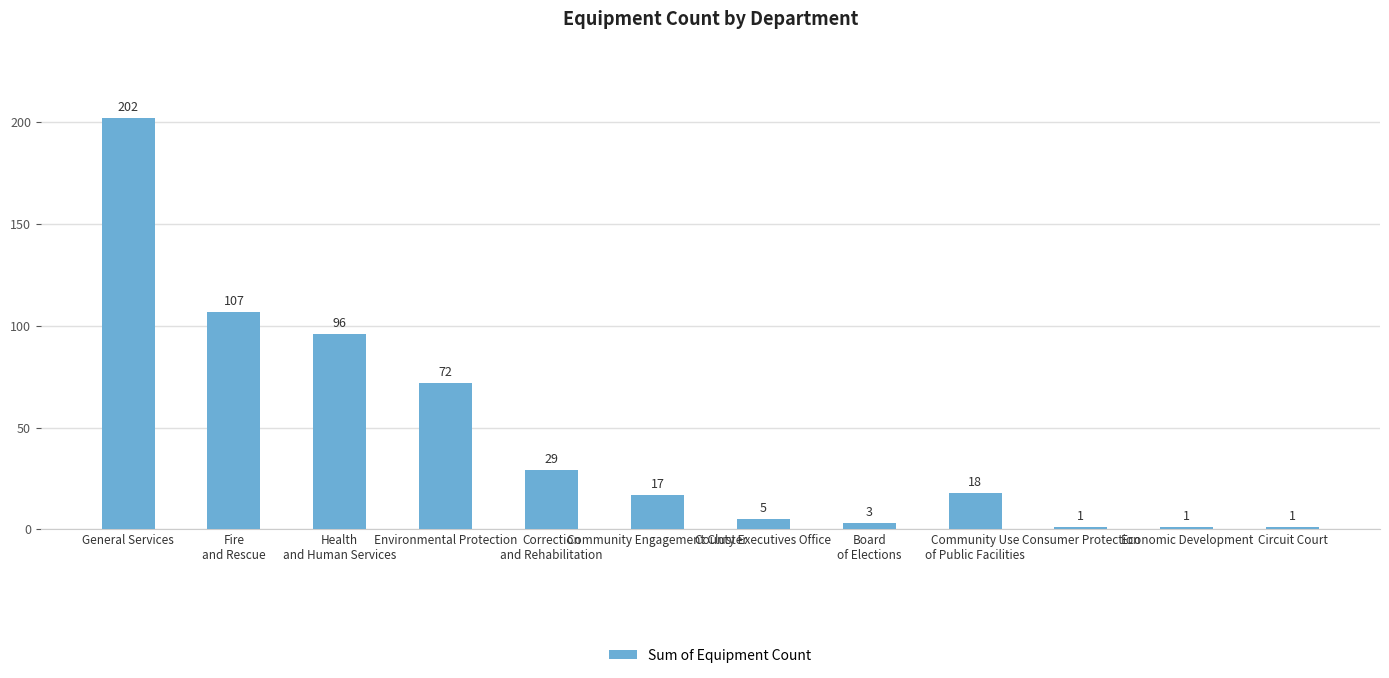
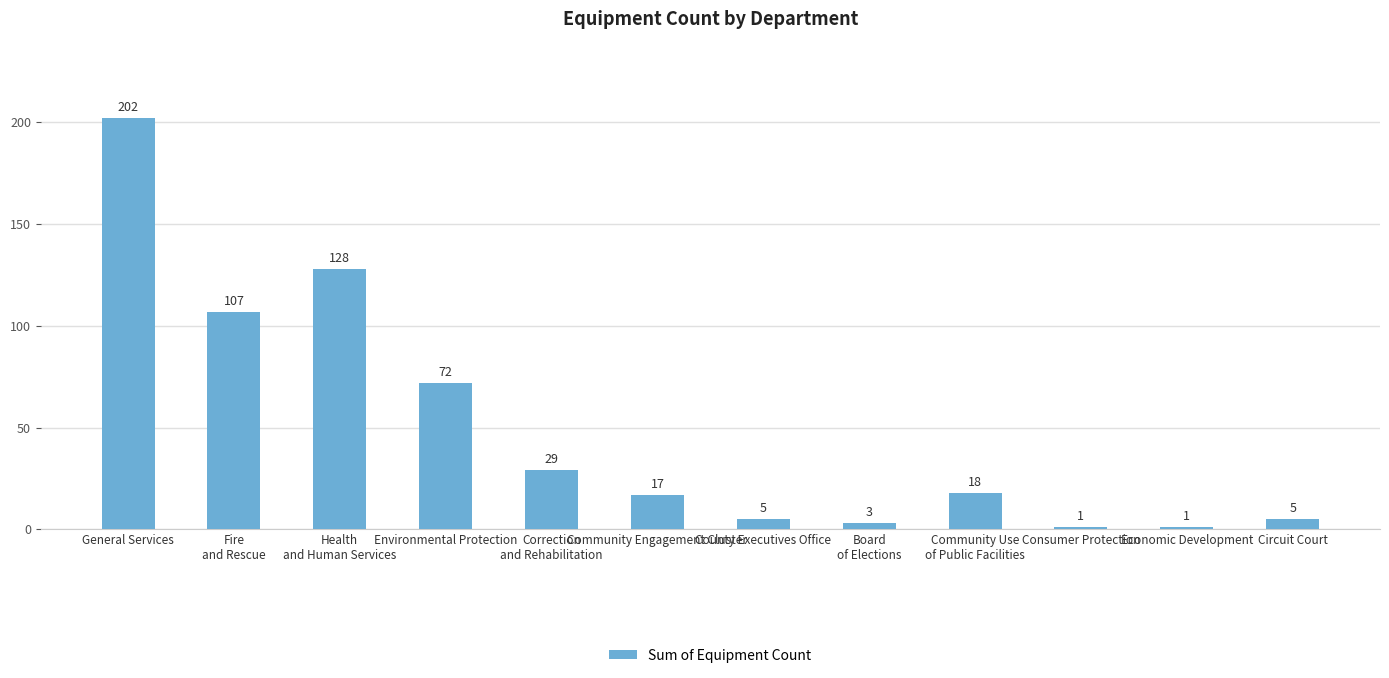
Health and Human Services: 96 -> 128
Circuit Court: 1 -> 5
